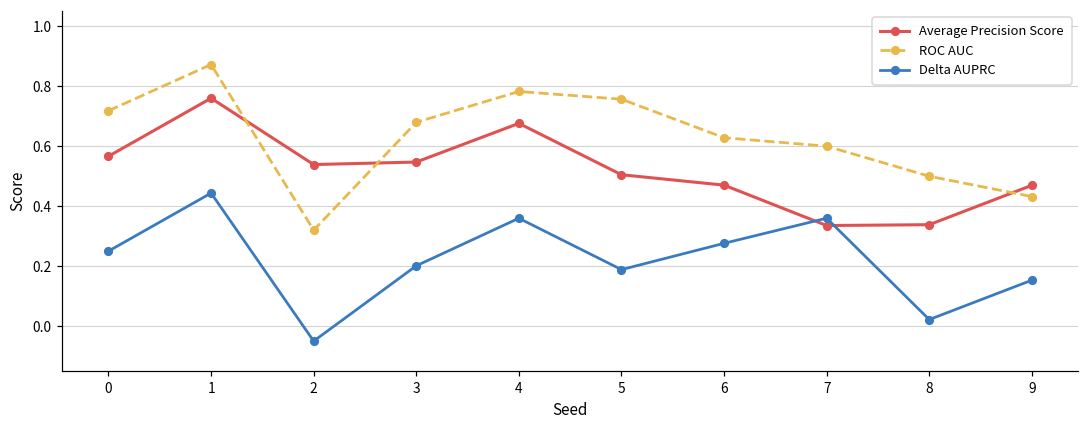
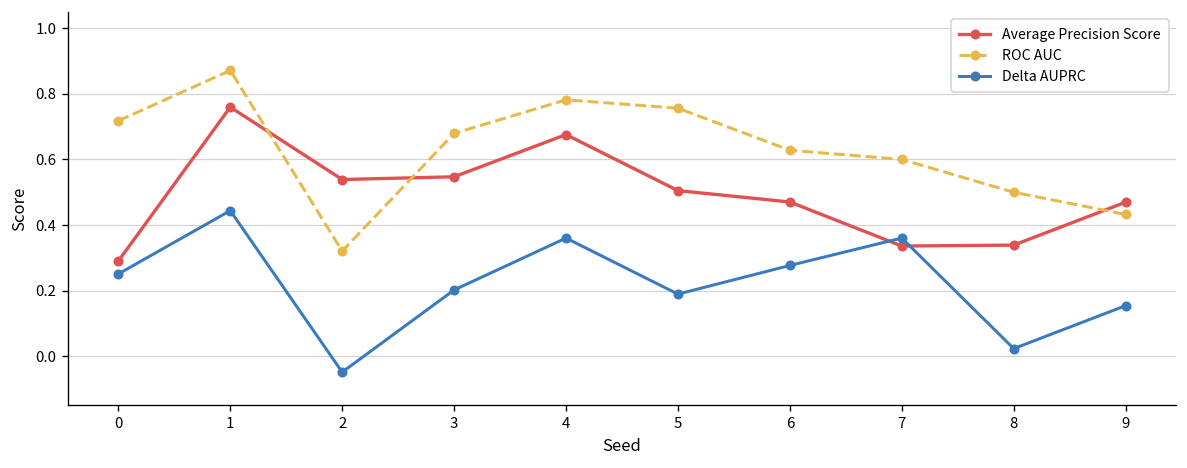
Average Precision Score, 0: 0.57 -> 0.29
